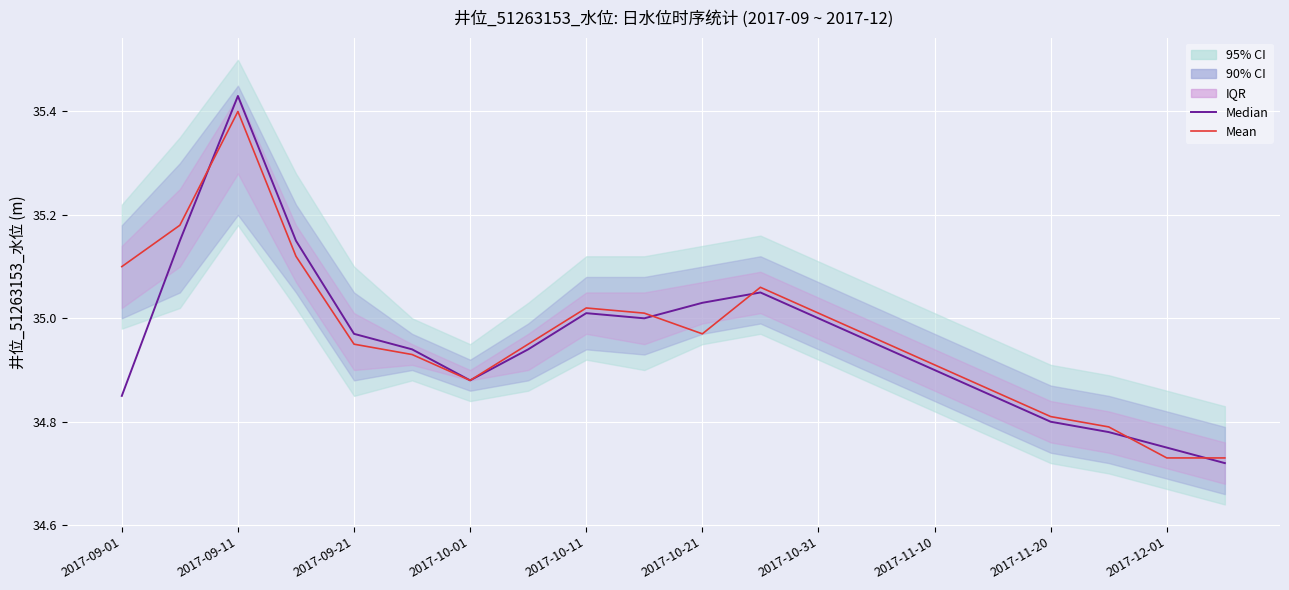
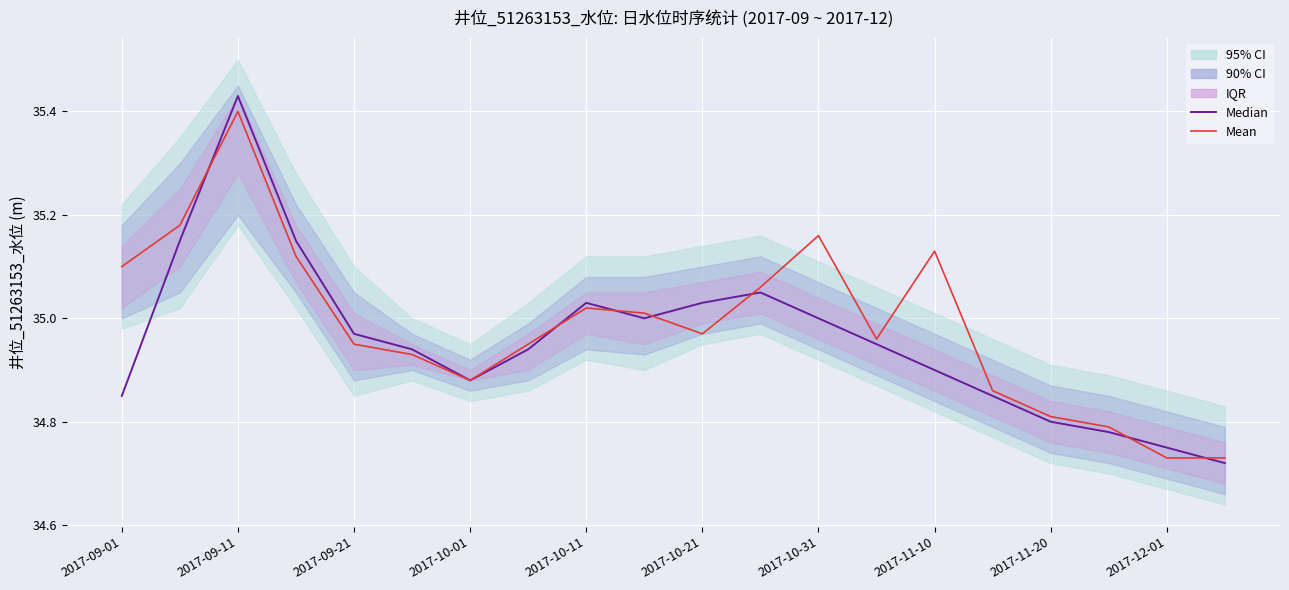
Median, 2017-10-11: 35.01 -> 35.03
Mean, 2017-10-31: 35.01 -> 35.16
Mean, 2017-11-10: 34.91 -> 35.13
